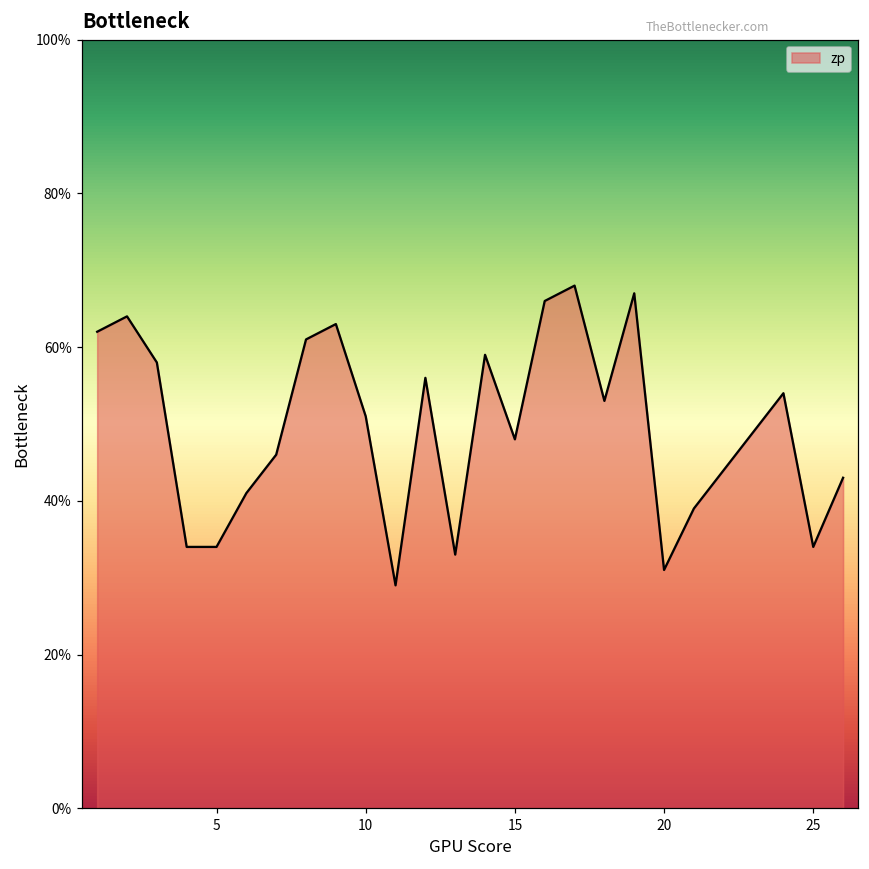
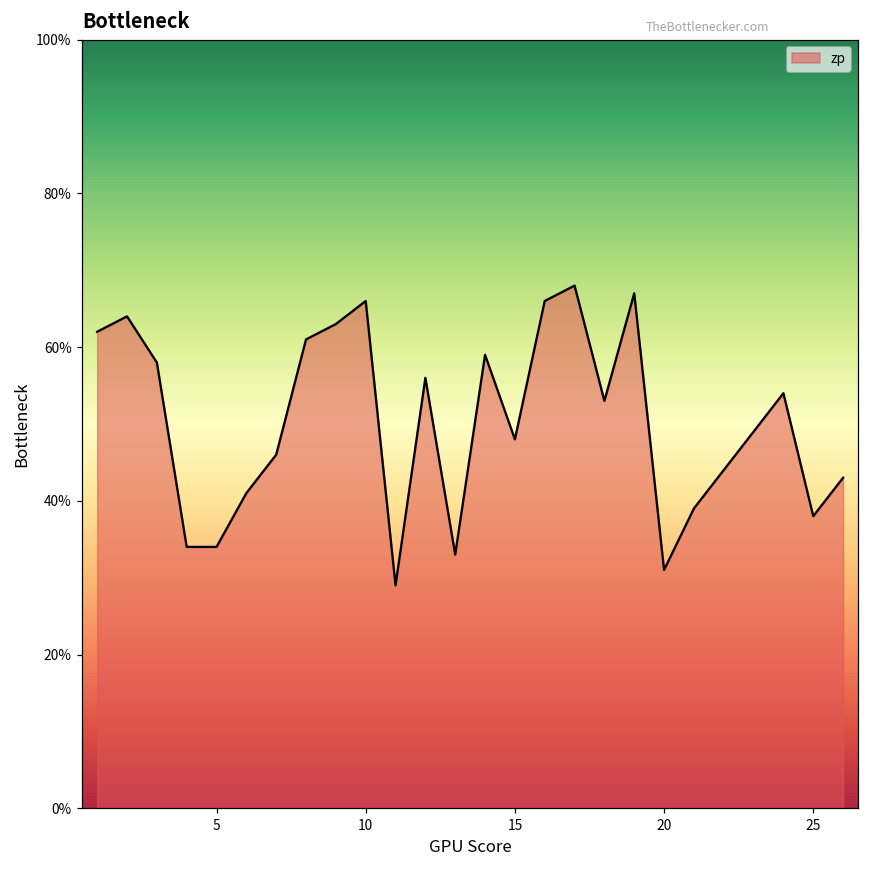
10: 51% -> 66%
25: 34% -> 38%
